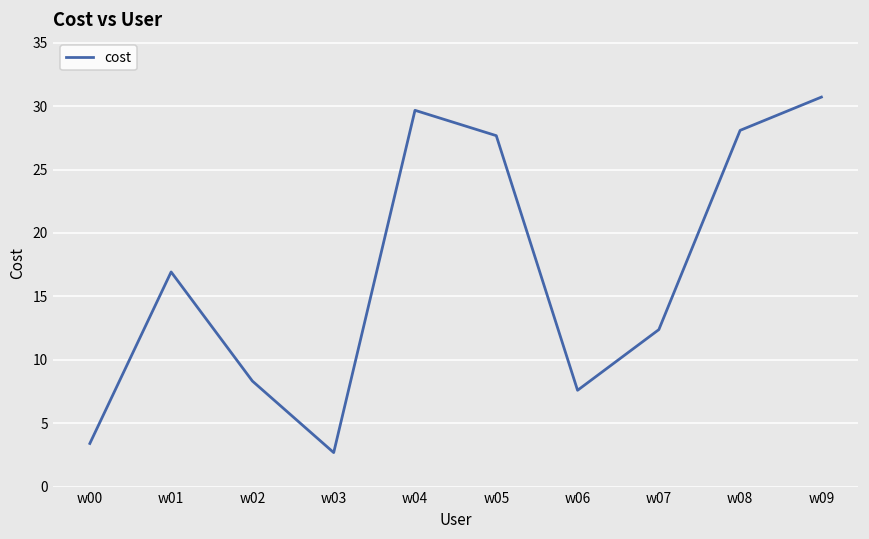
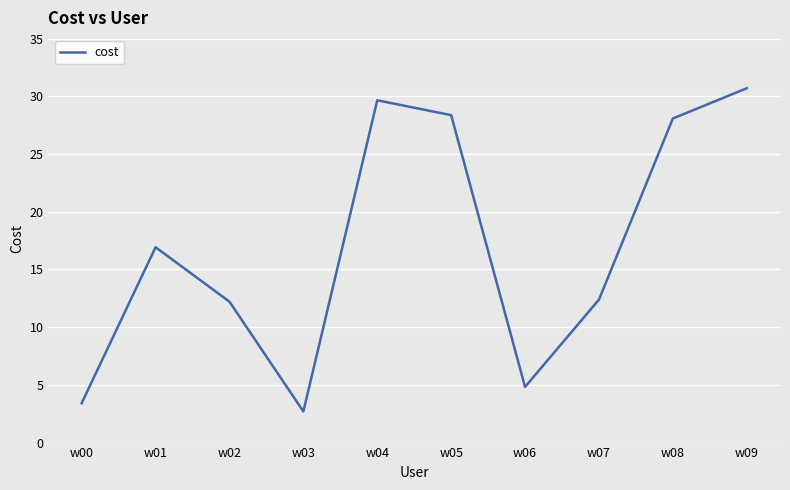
w02: 8.3 -> 12.2
w05: 27.7 -> 28.4
w06: 7.6 -> 4.8
